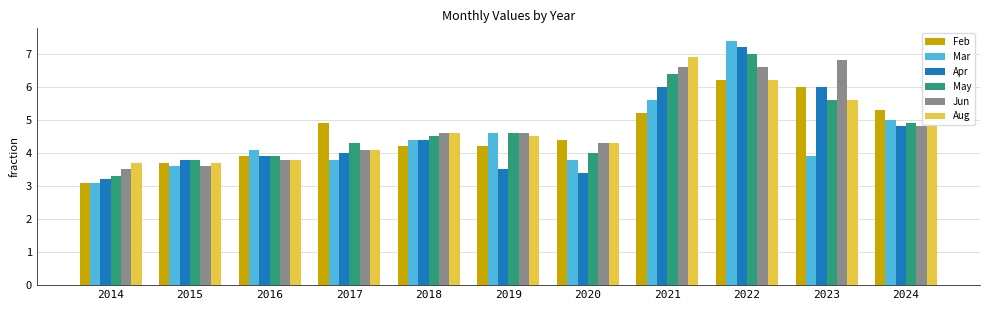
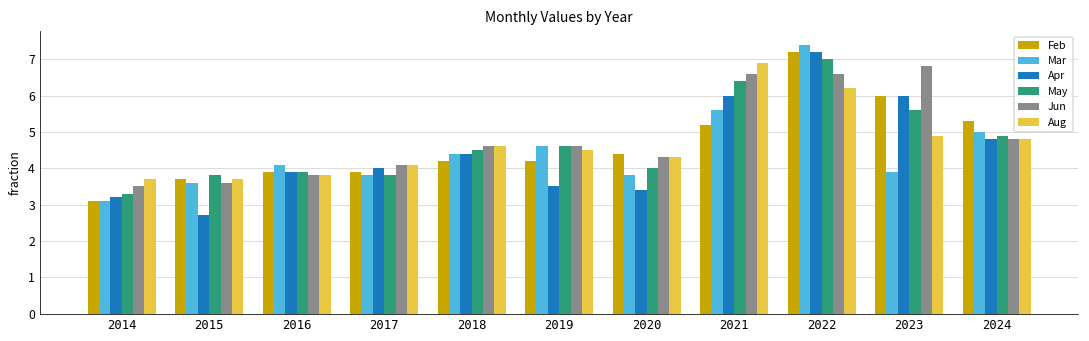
Apr, 2015: 3.8 -> 2.7
Feb, 2017: 4.9 -> 3.9
May, 2017: 4.3 -> 3.8
Feb, 2022: 6.2 -> 7.2
Aug, 2023: 5.6 -> 4.9
